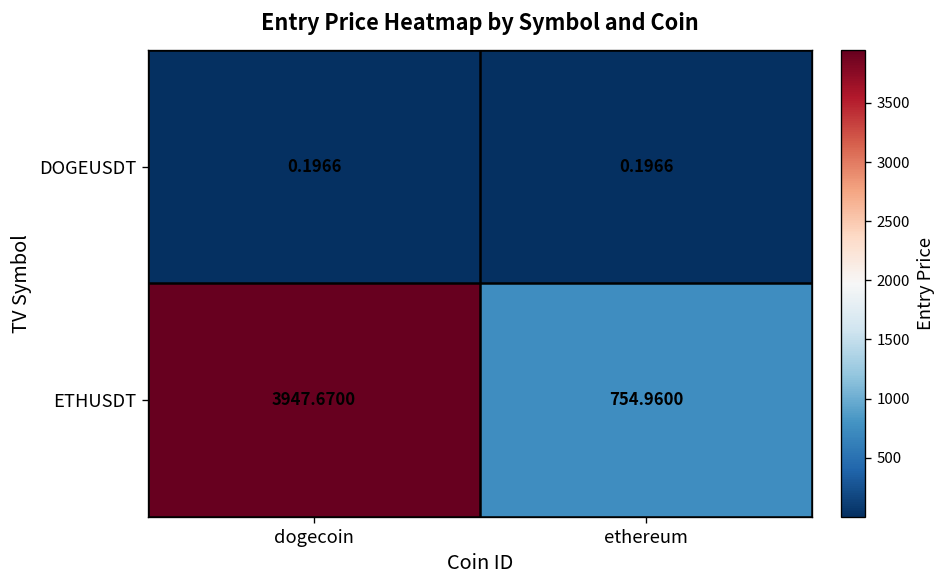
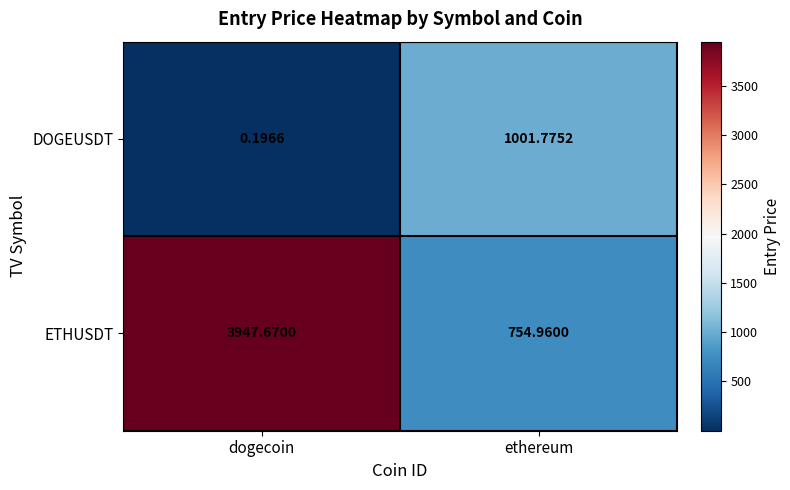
DOGEUSDT, ethereum: 0.1966 -> 1001.7752
